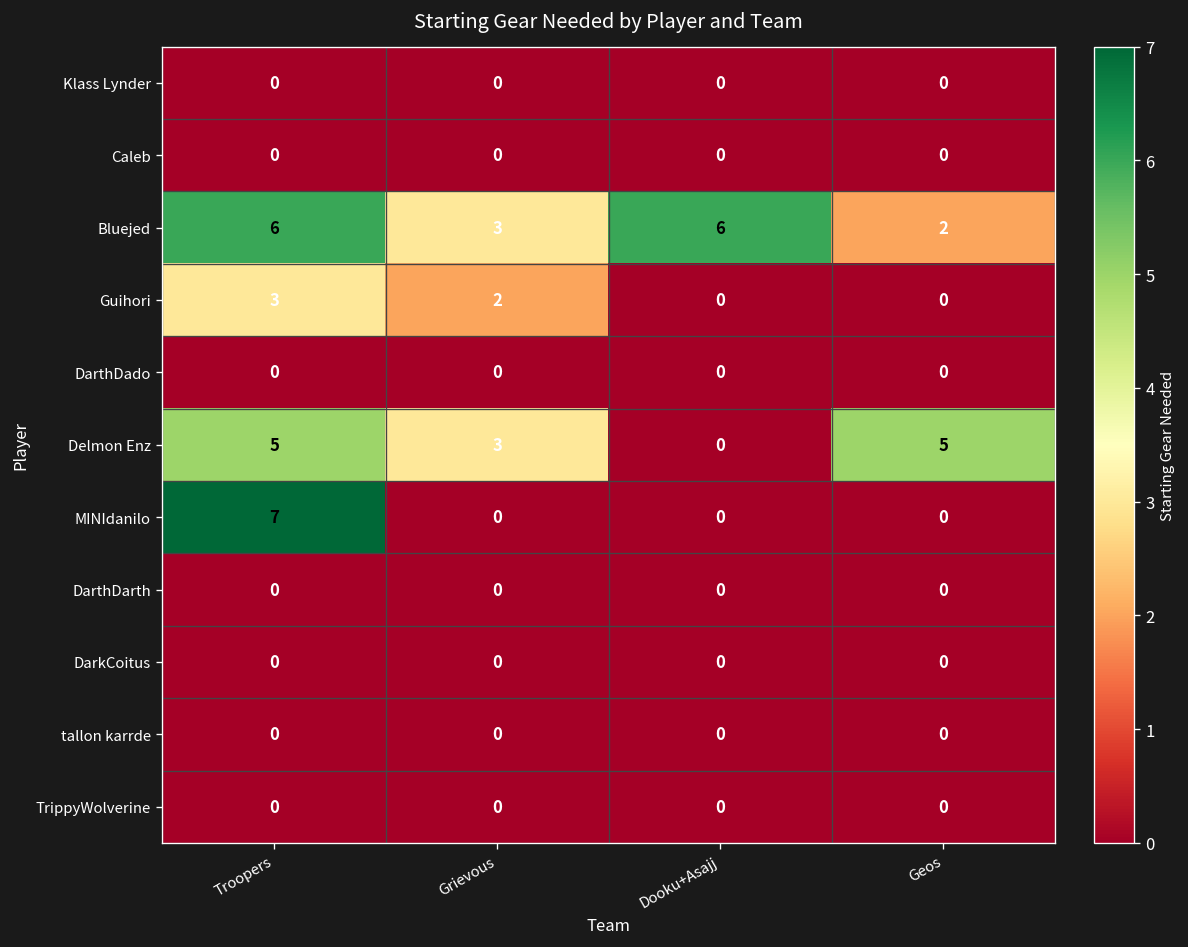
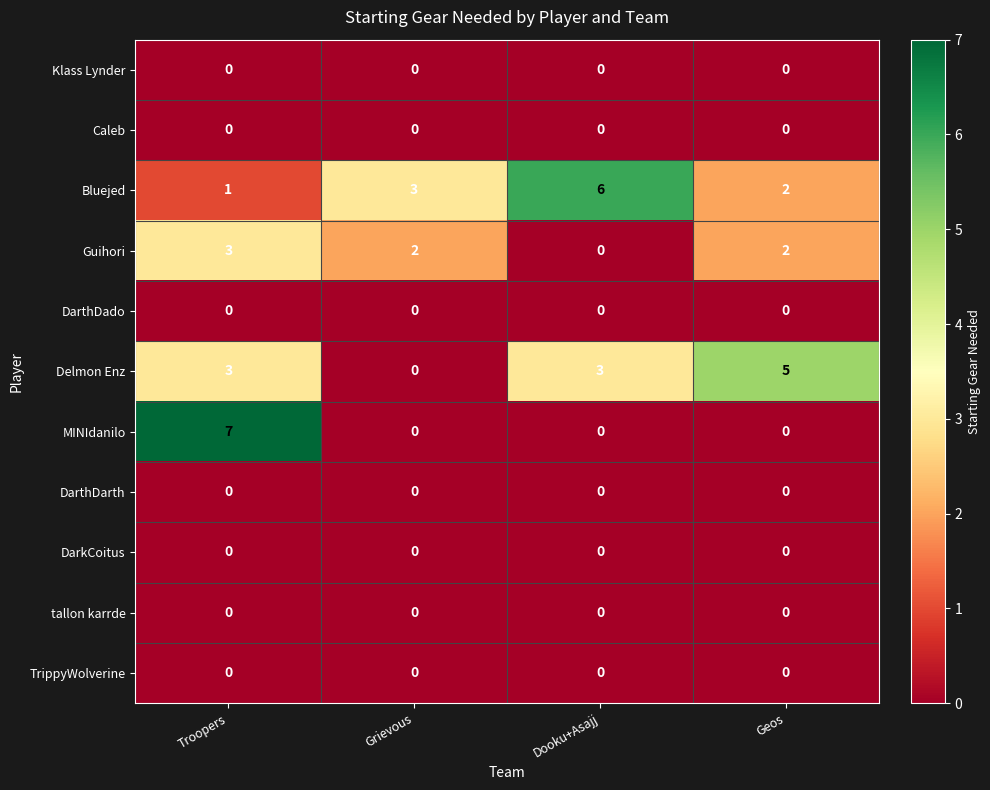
Bluejed, Troopers: 6 -> 1
Guihori, Geos: 0 -> 2
Delmon Enz, Troopers: 5 -> 3
Delmon Enz, Grievous: 3 -> 0
Delmon Enz, Dooku+Asajj: 0 -> 3
